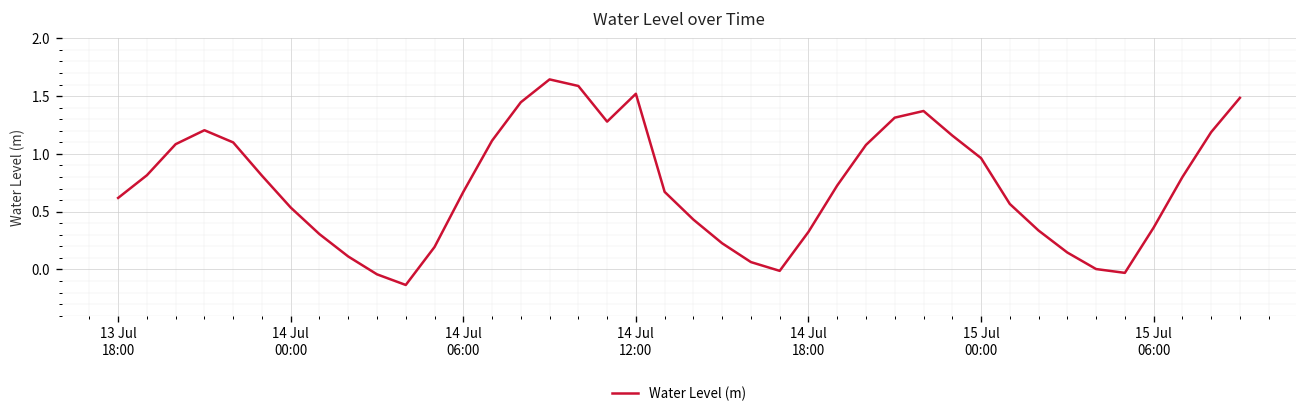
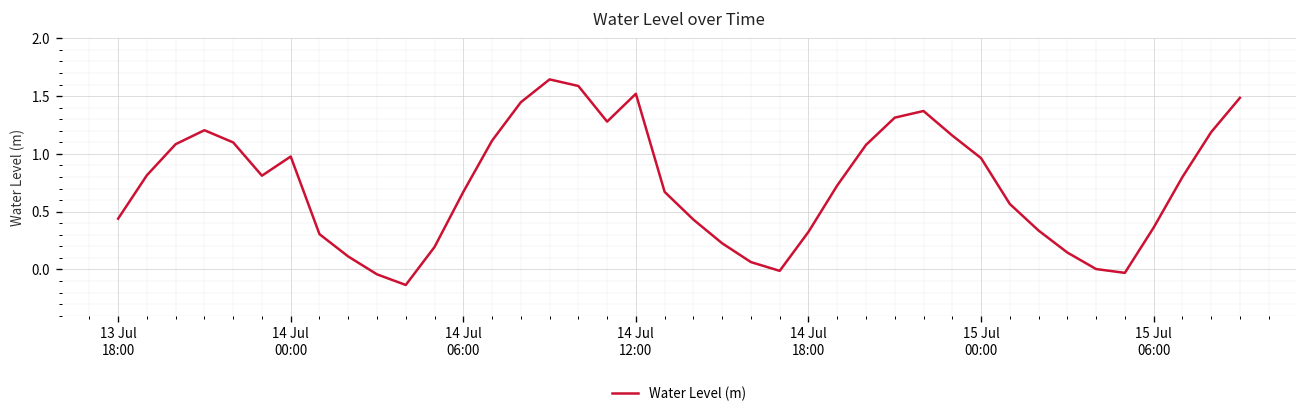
13 Jul 18:00: 0.6 -> 0.4
14 Jul 00:00: 0.5 -> 1.0
